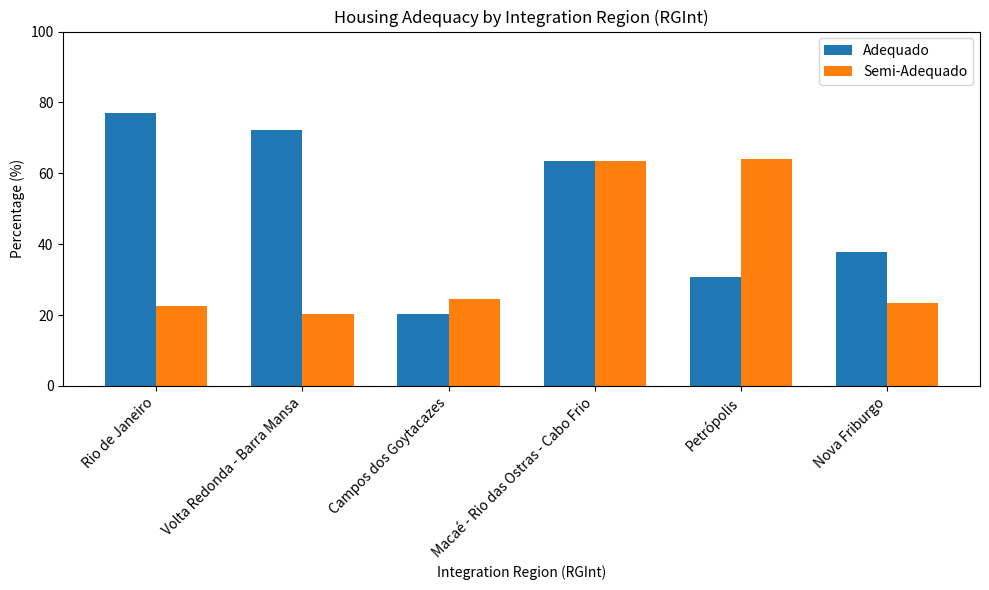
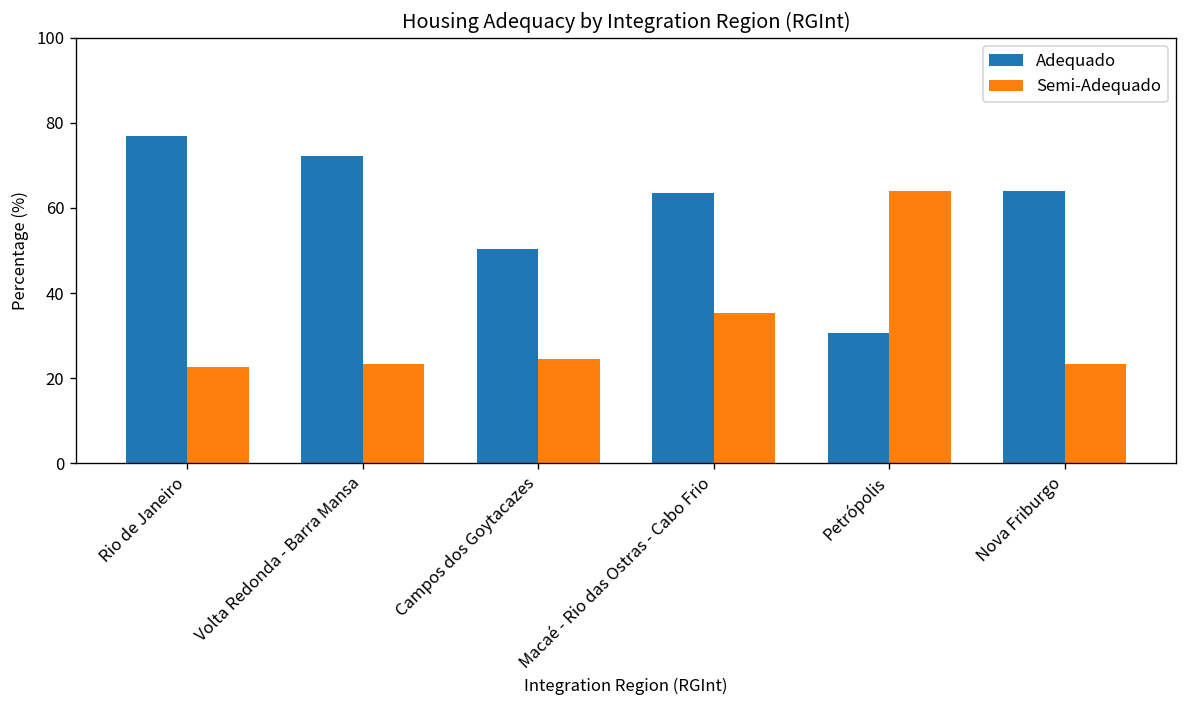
Semi-Adequado, Volta Redonda - Barra Mansa: 20 -> 23
Adequado, Campos dos Goytacazes: 20 -> 50
Semi-Adequado, Macaé - Rio das Ostras - Cabo Frio: 64 -> 35
Adequado, Nova Friburgo: 38 -> 64
